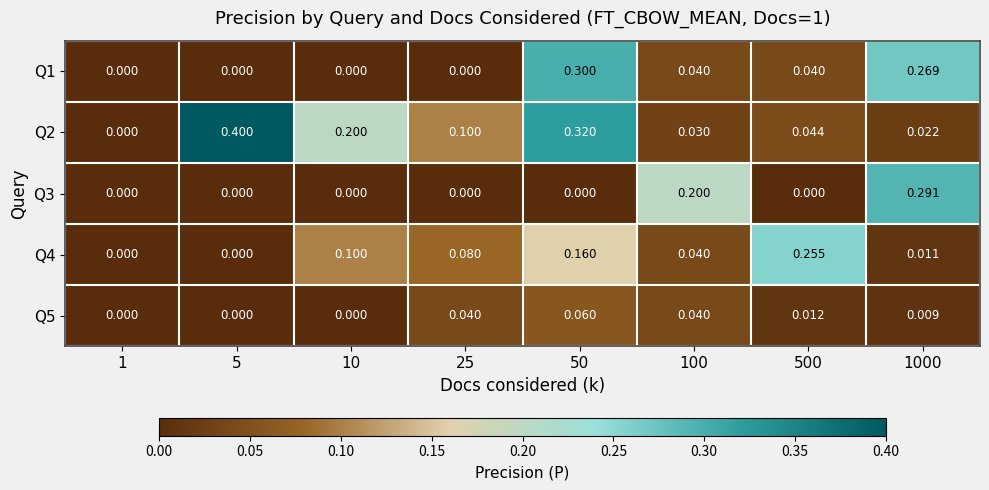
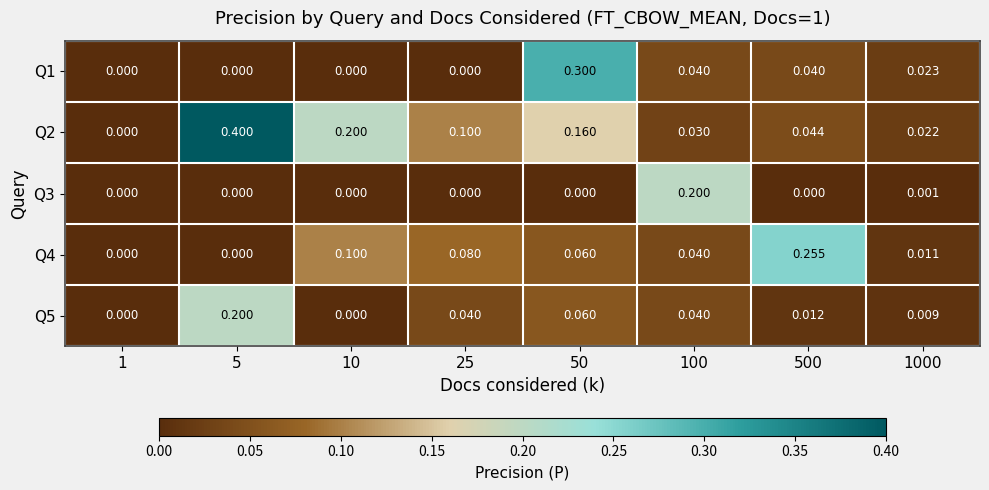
Q1, 1000: 0.269 -> 0.023
Q2, 50: 0.320 -> 0.160
Q3, 1000: 0.291 -> 0.001
Q4, 50: 0.160 -> 0.060
Q5, 5: 0.000 -> 0.200
